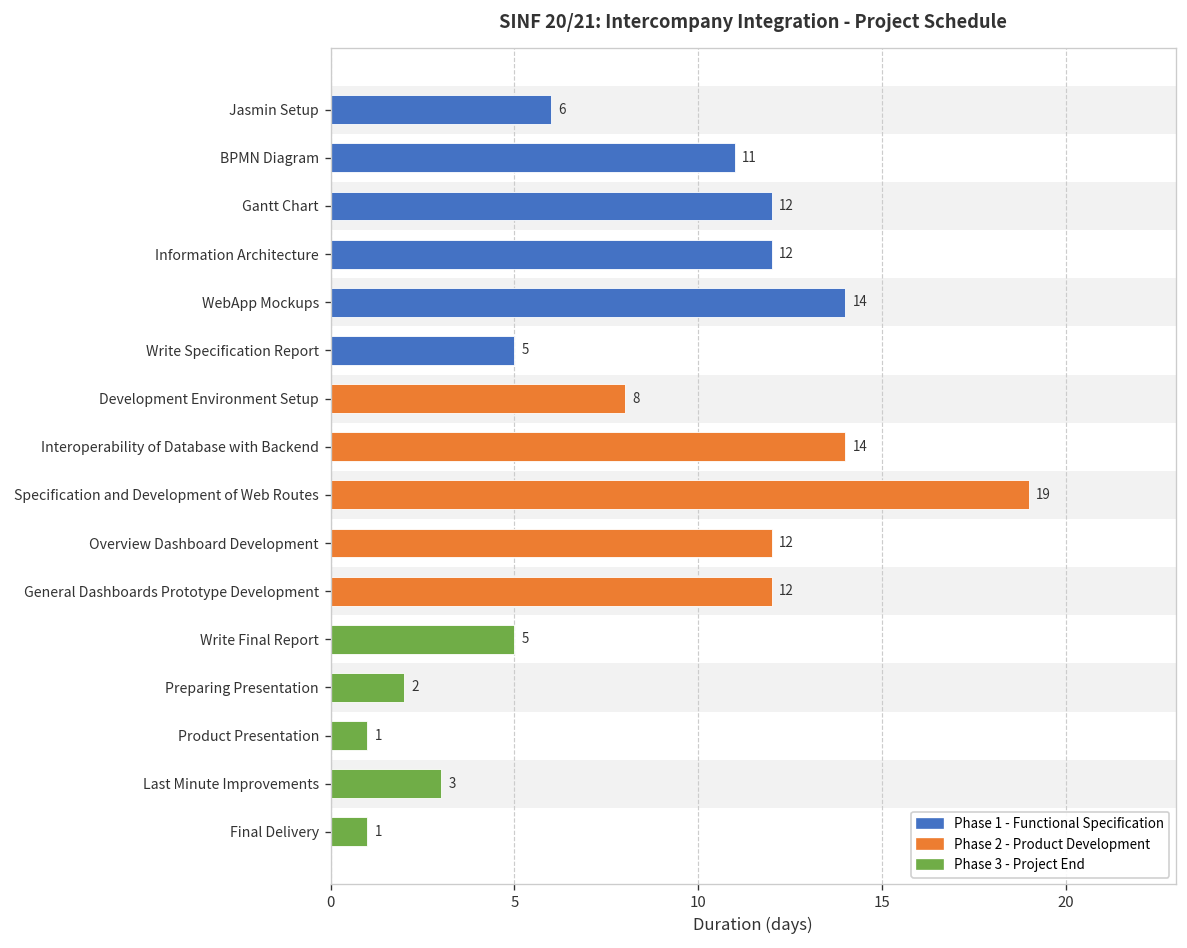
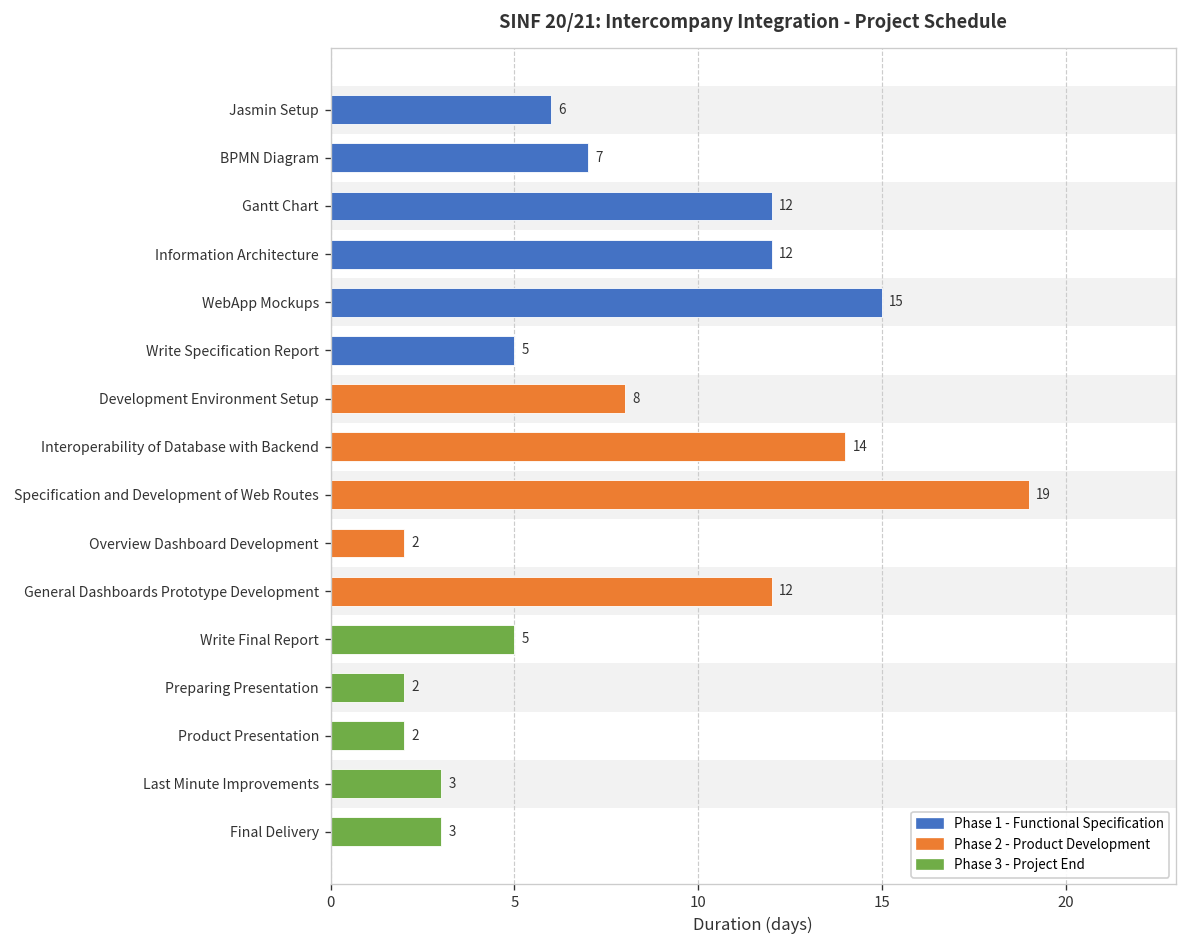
BPMN Diagram: 11 -> 7
WebApp Mockups: 14 -> 15
Overview Dashboard Development: 12 -> 2
Product Presentation: 1 -> 2
Final Delivery: 1 -> 3
